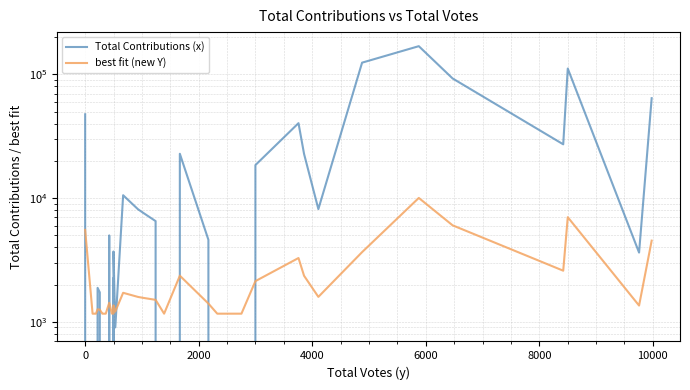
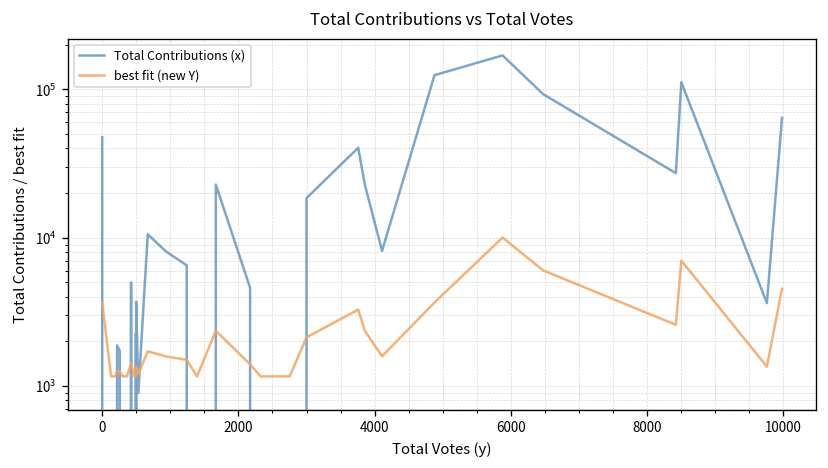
best fit (new Y), 0: 6000 -> 3700
